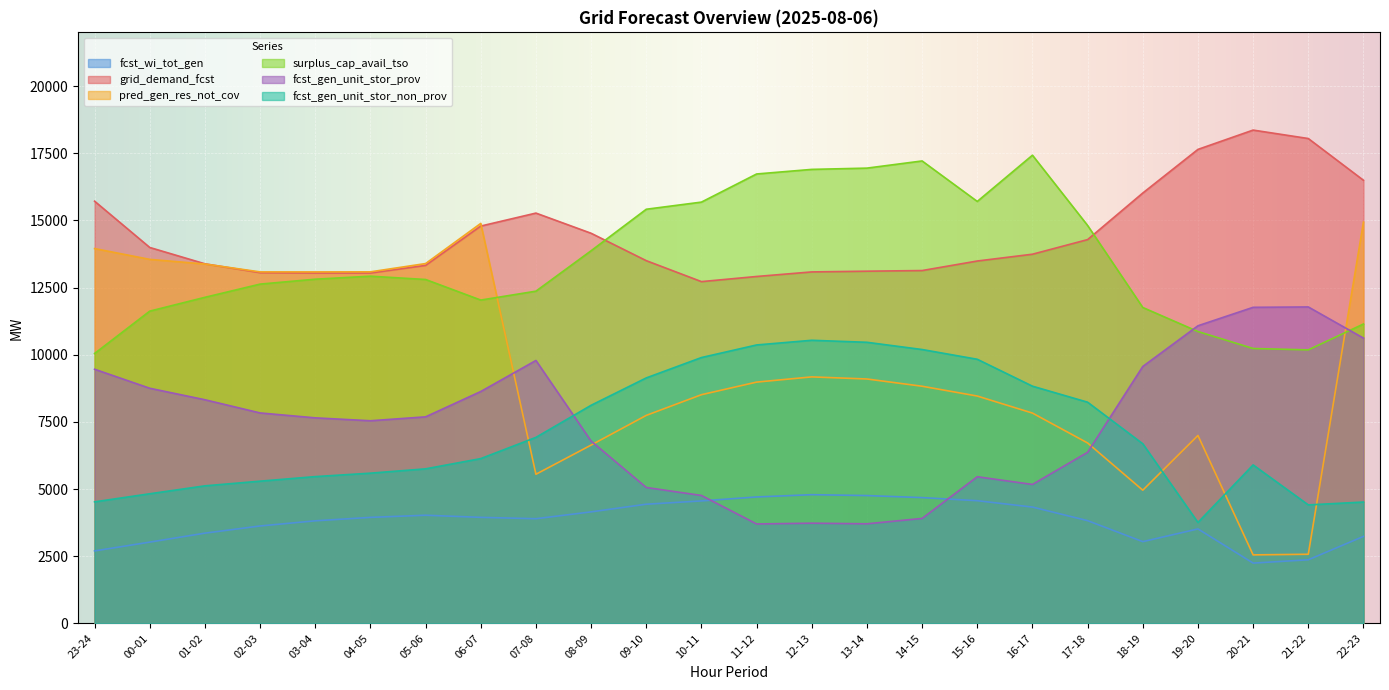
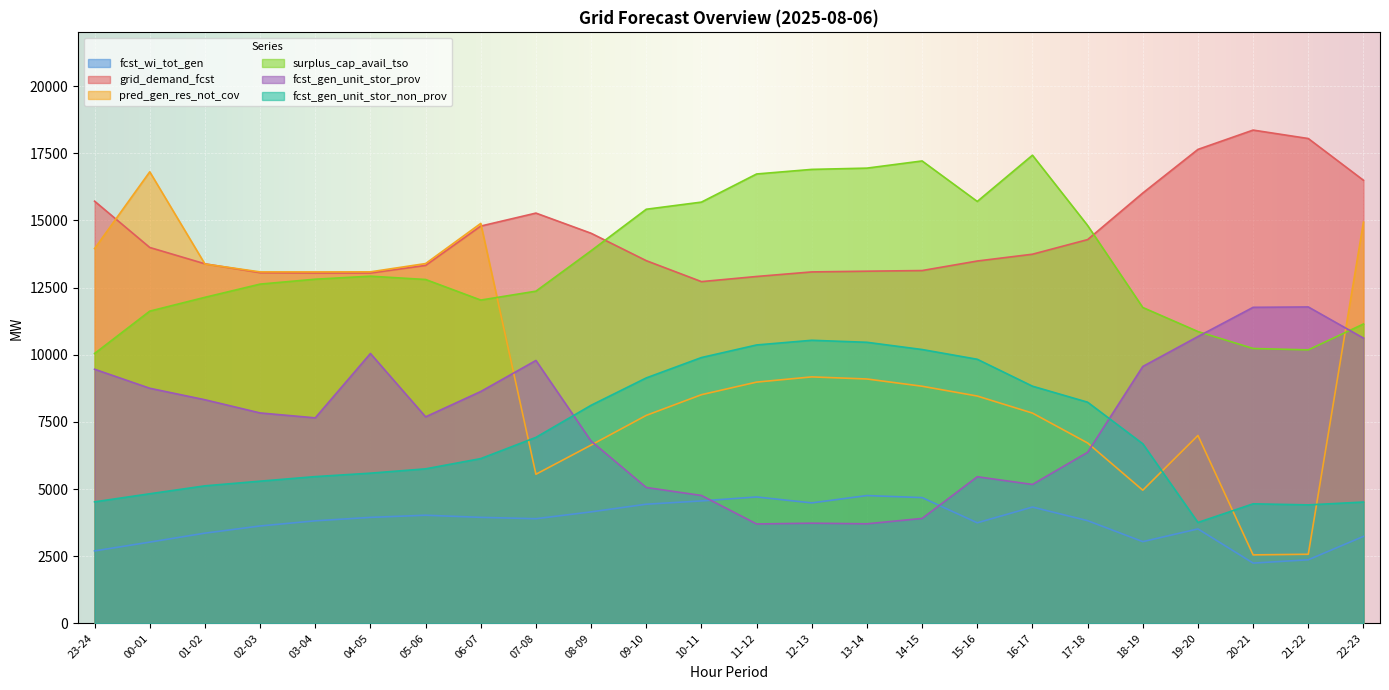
pred_gen_res_not_cov, 00-01: 13500 -> 16800
fcst_gen_unit_stor_prov, 04-05: 7500 -> 10000
fcst_wi_tot_gen, 12-13: 4800 -> 4500
fcst_wi_tot_gen, 15-16: 4600 -> 3700
fcst_gen_unit_stor_prov, 19-20: 11100 -> 10700
fcst_gen_unit_stor_non_prov, 20-21: 5900 -> 4400
